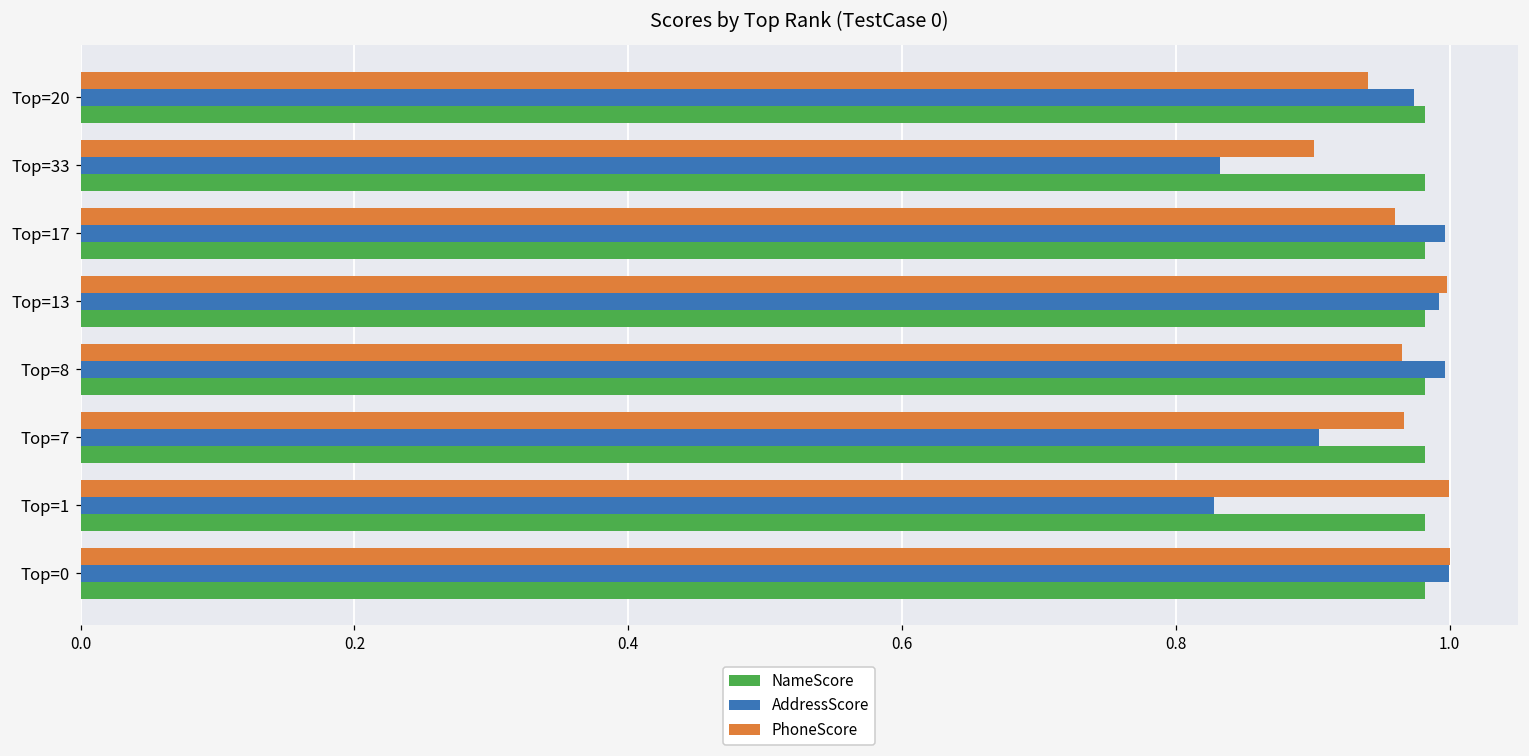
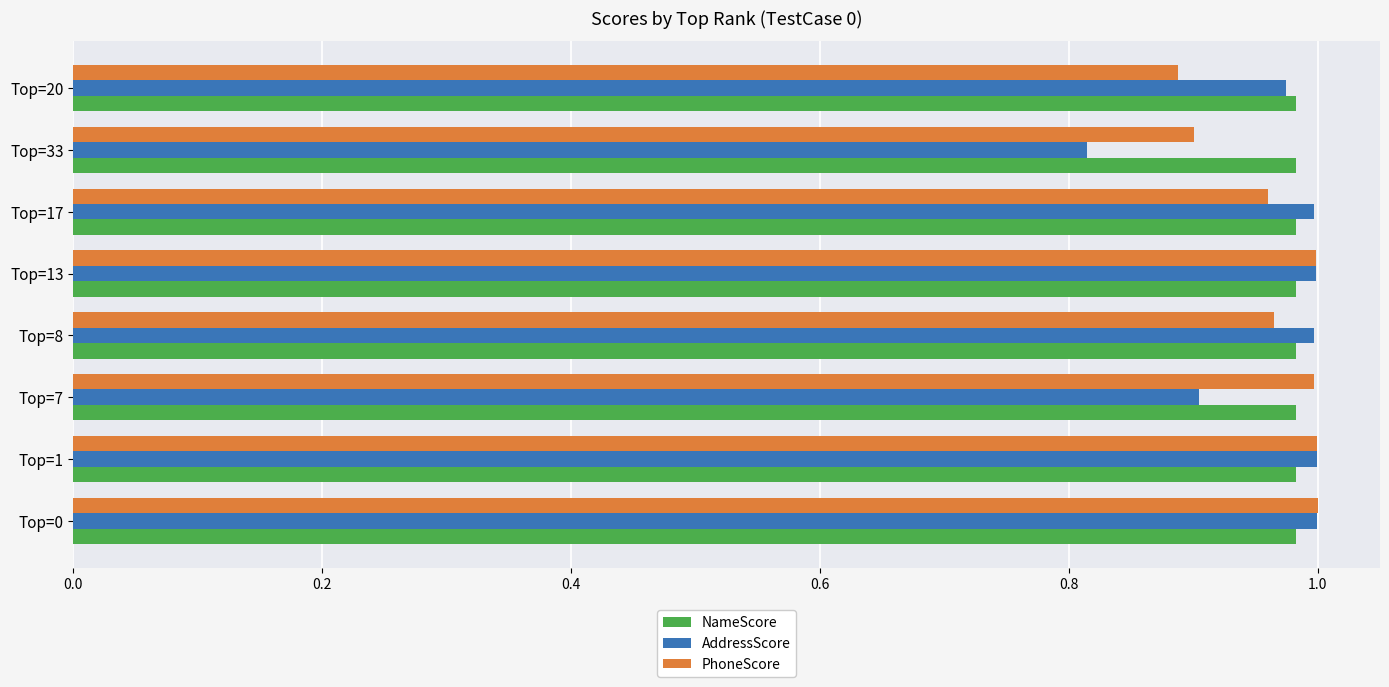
PhoneScore, Top=20: 0.940 -> 0.888
AddressScore, Top=33: 0.833 -> 0.815
AddressScore, Top=13: 0.992 -> 0.999
PhoneScore, Top=7: 0.967 -> 0.997
AddressScore, Top=1: 0.828 -> 0.999
